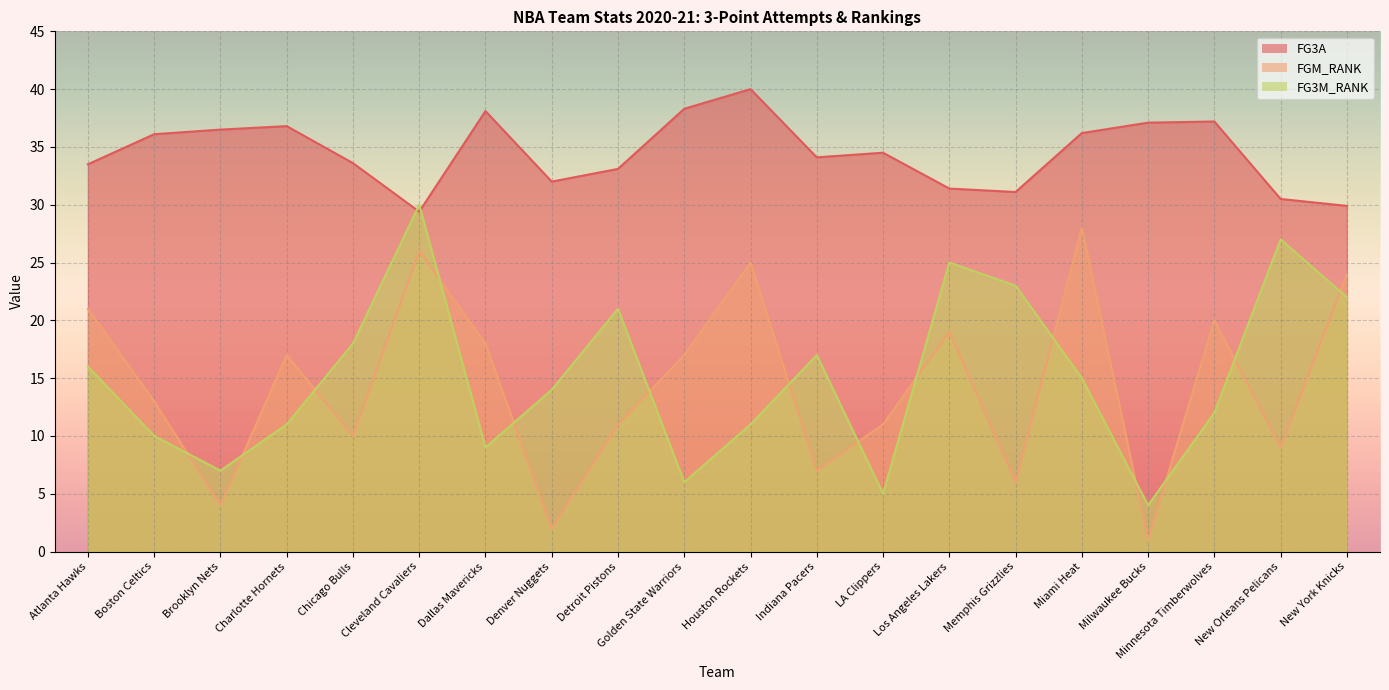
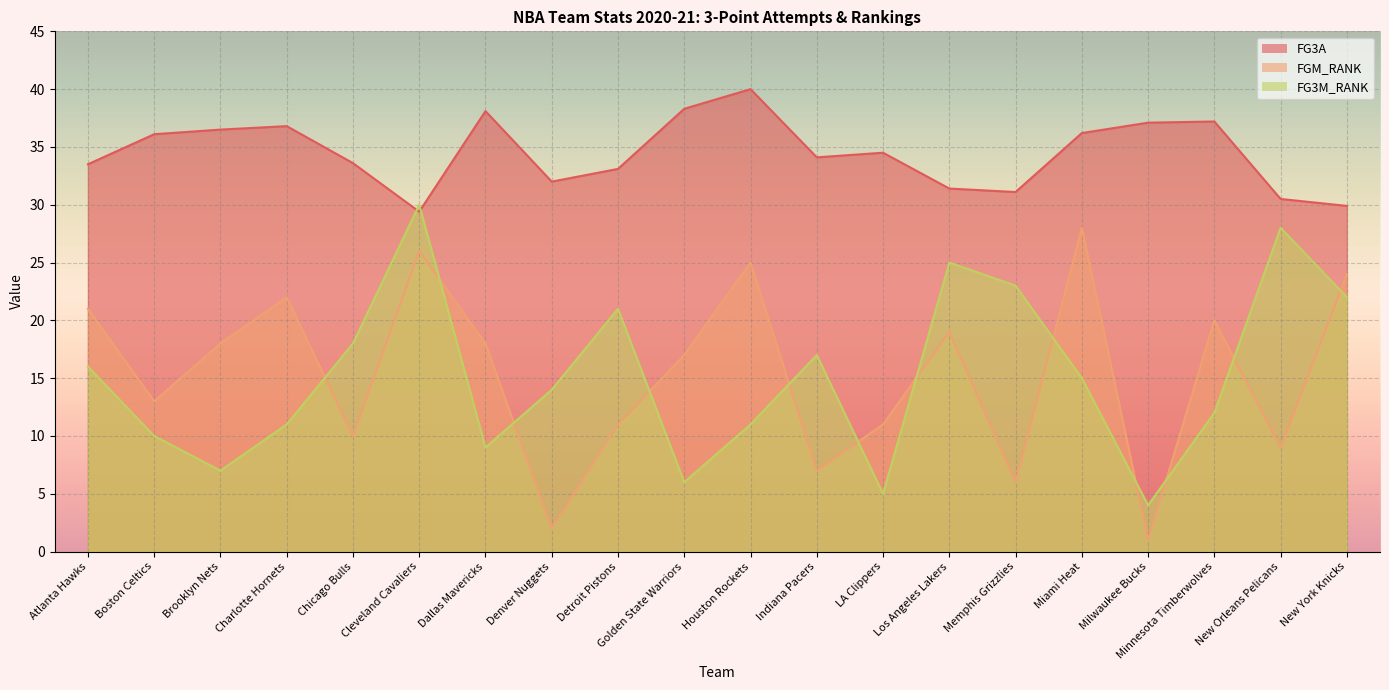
FGM_RANK, Brooklyn Nets: 4 -> 18
FGM_RANK, Charlotte Hornets: 17 -> 22
FG3M_RANK, New Orleans Pelicans: 27 -> 28
